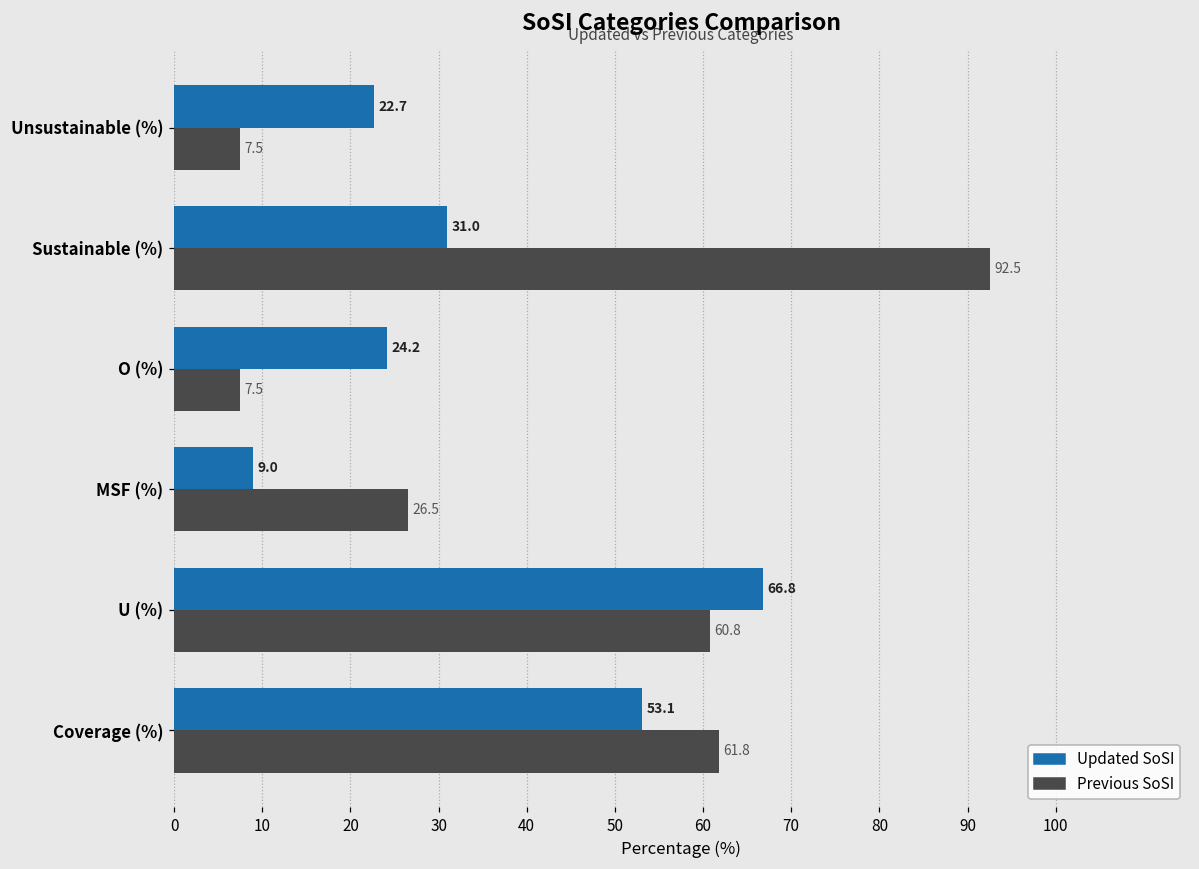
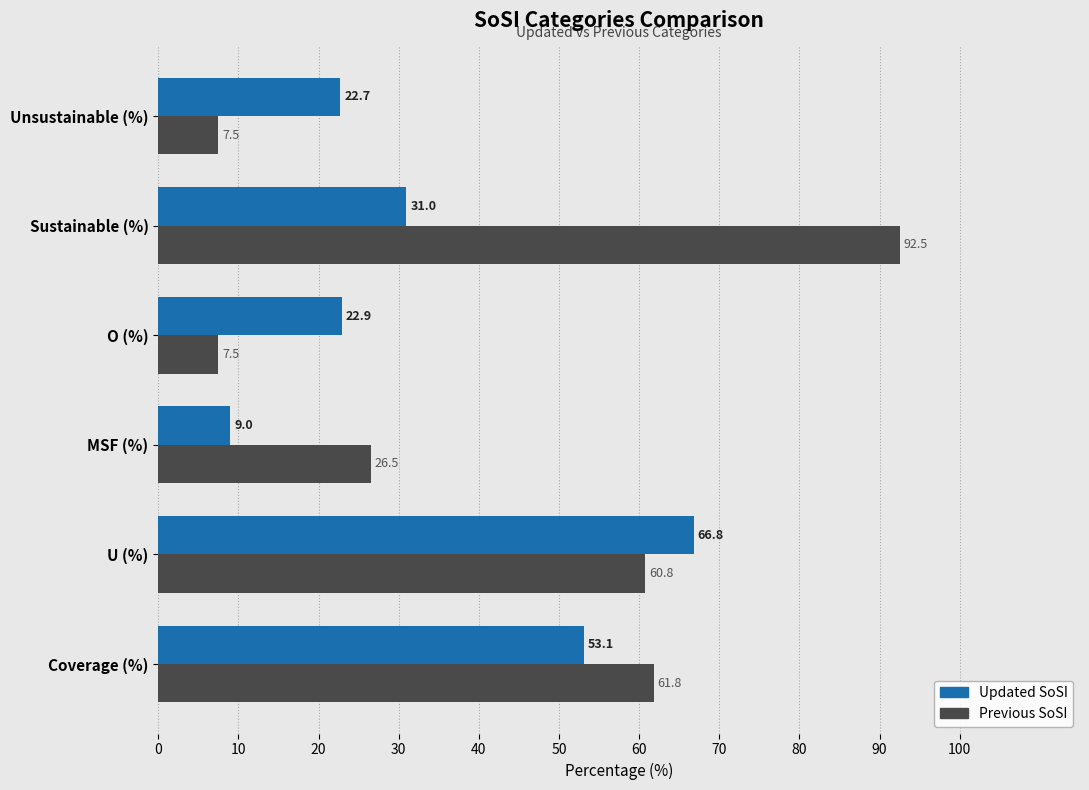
Updated SoSI, O (%): 24.2 -> 22.9
